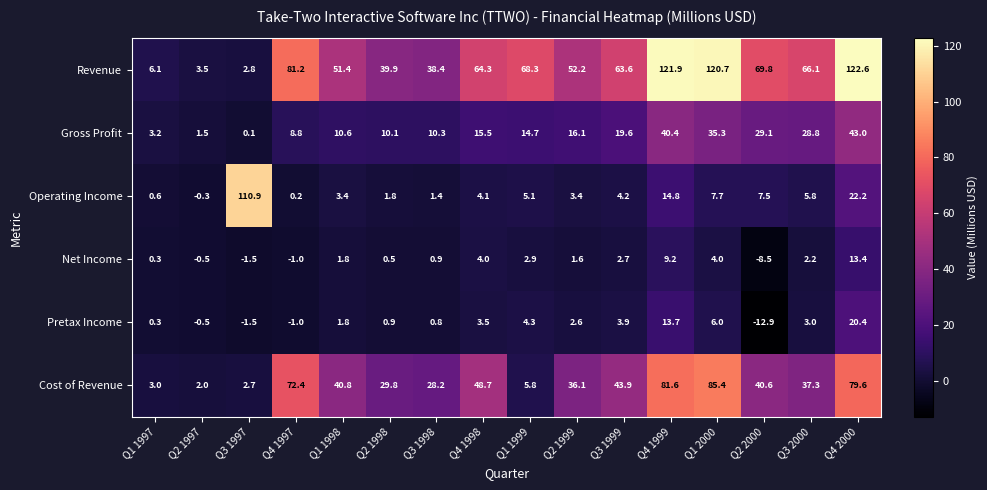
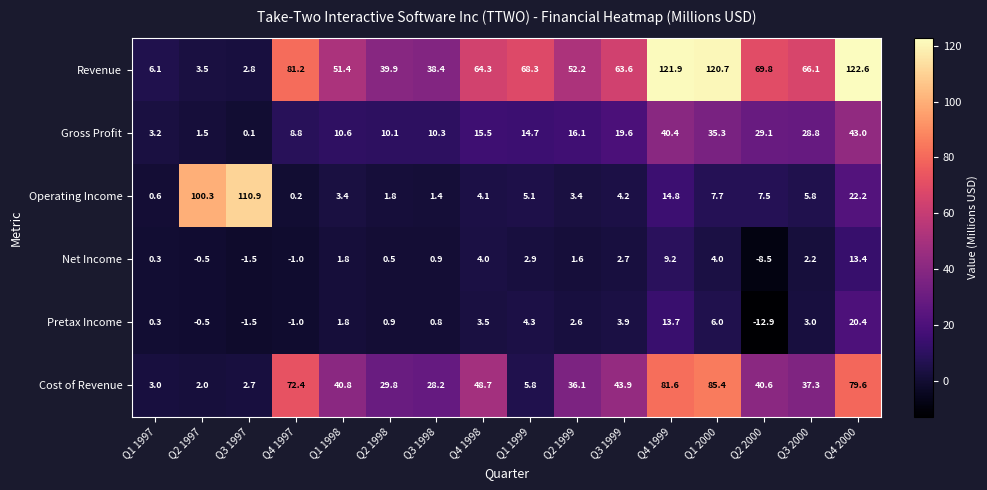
Operating Income, Q2 1997: -0.3 -> 100.3
